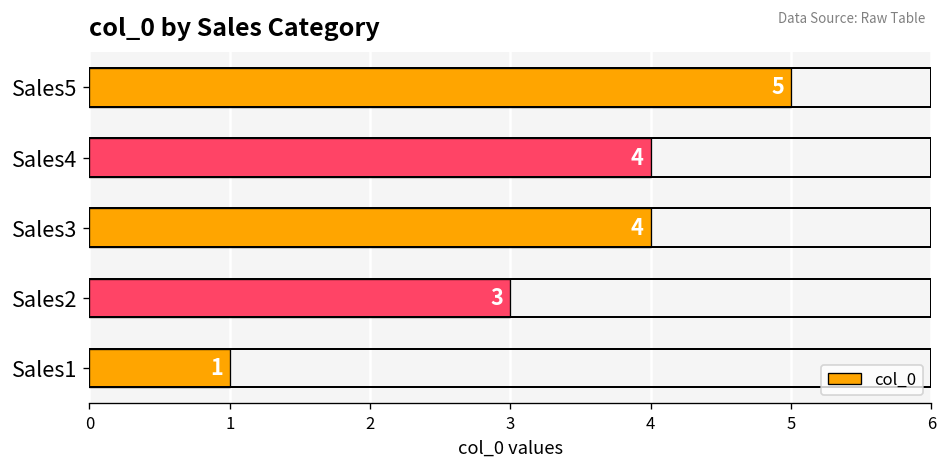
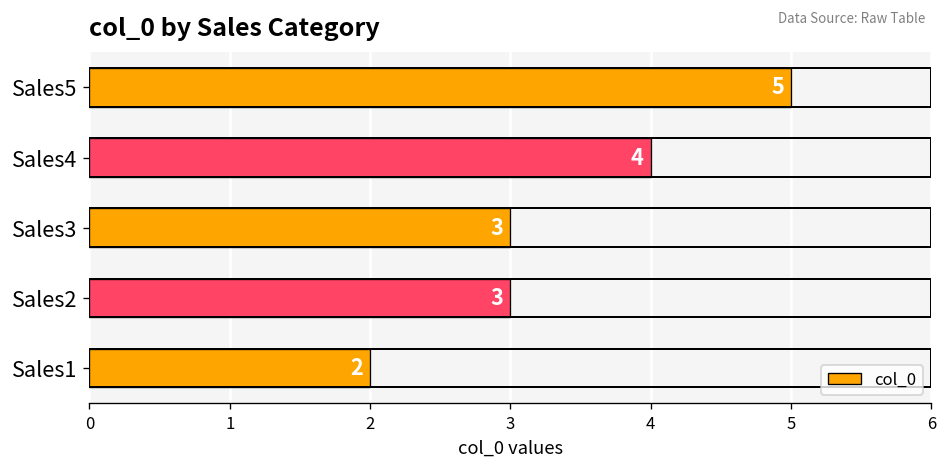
Sales3: 4 -> 3
Sales1: 1 -> 2
